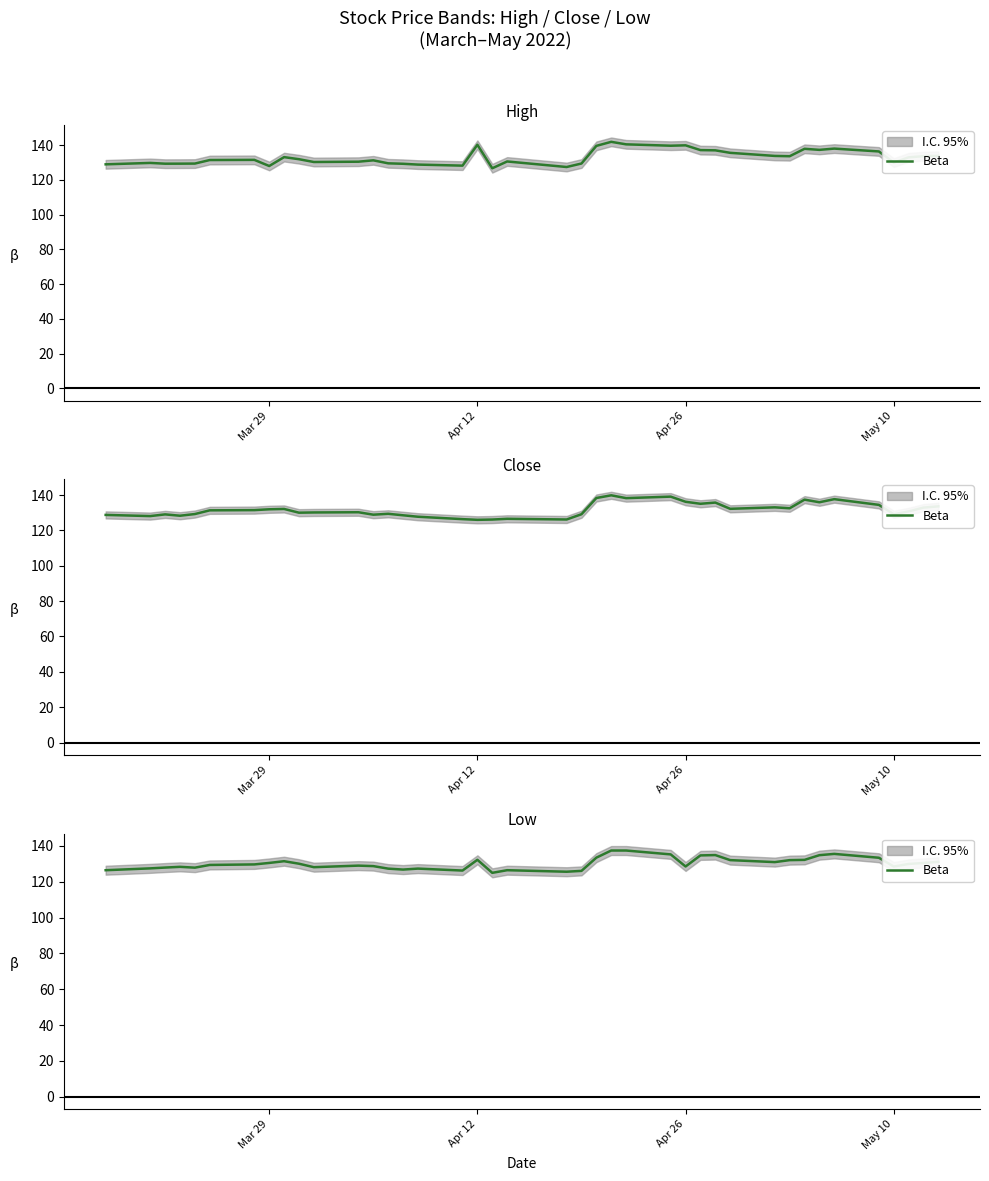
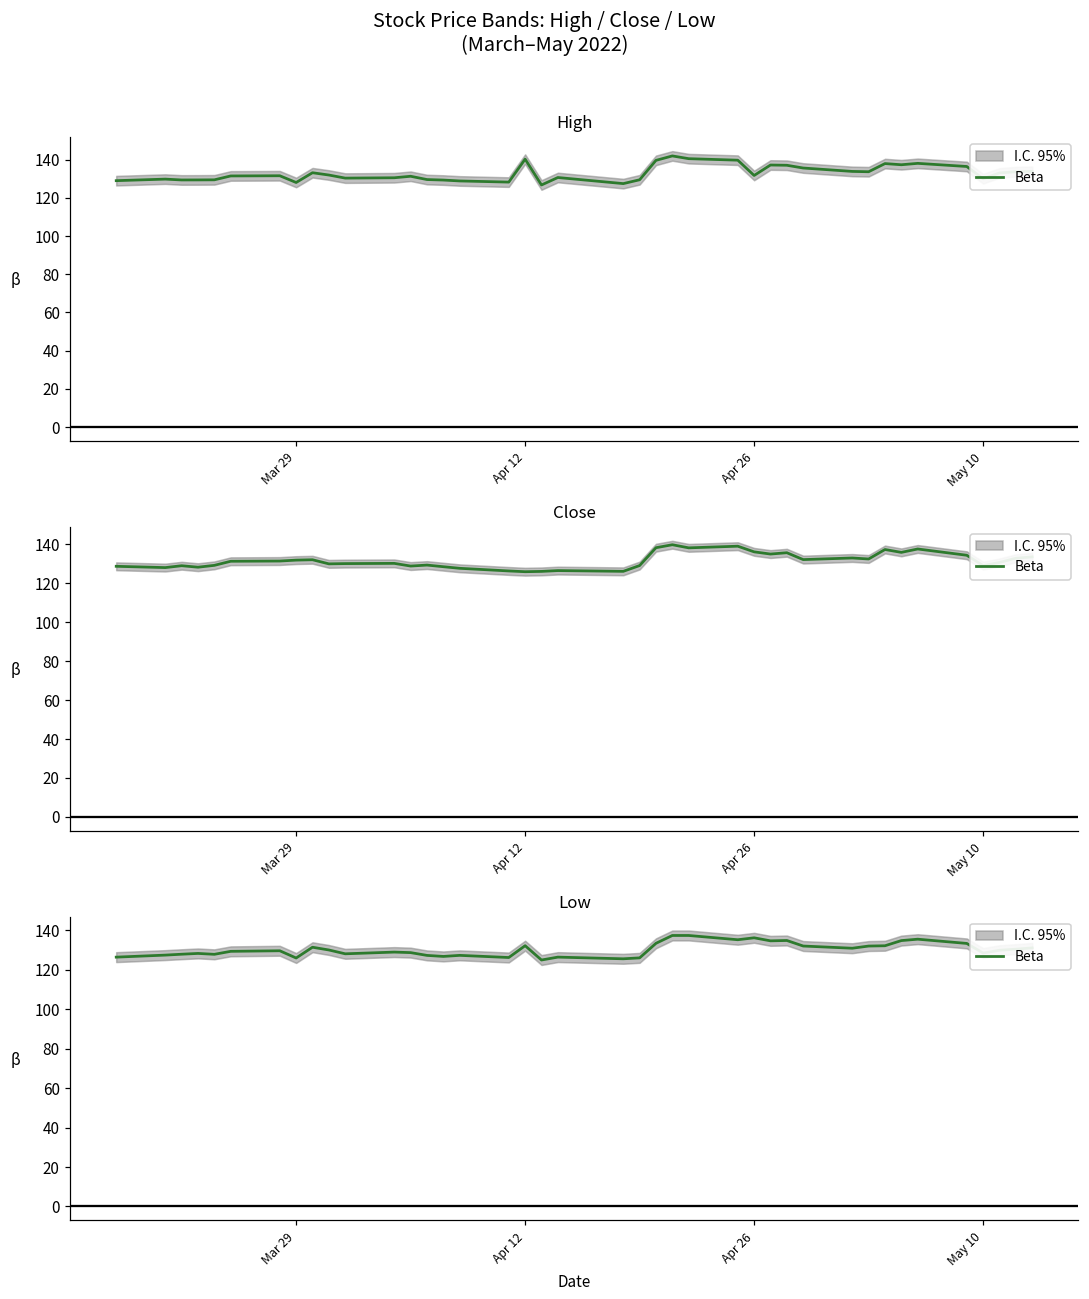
High, Beta, Apr 26: 140 -> 132
Low, Beta, Mar 29: 130 -> 126
Low, Beta, Apr 26: 128 -> 136
